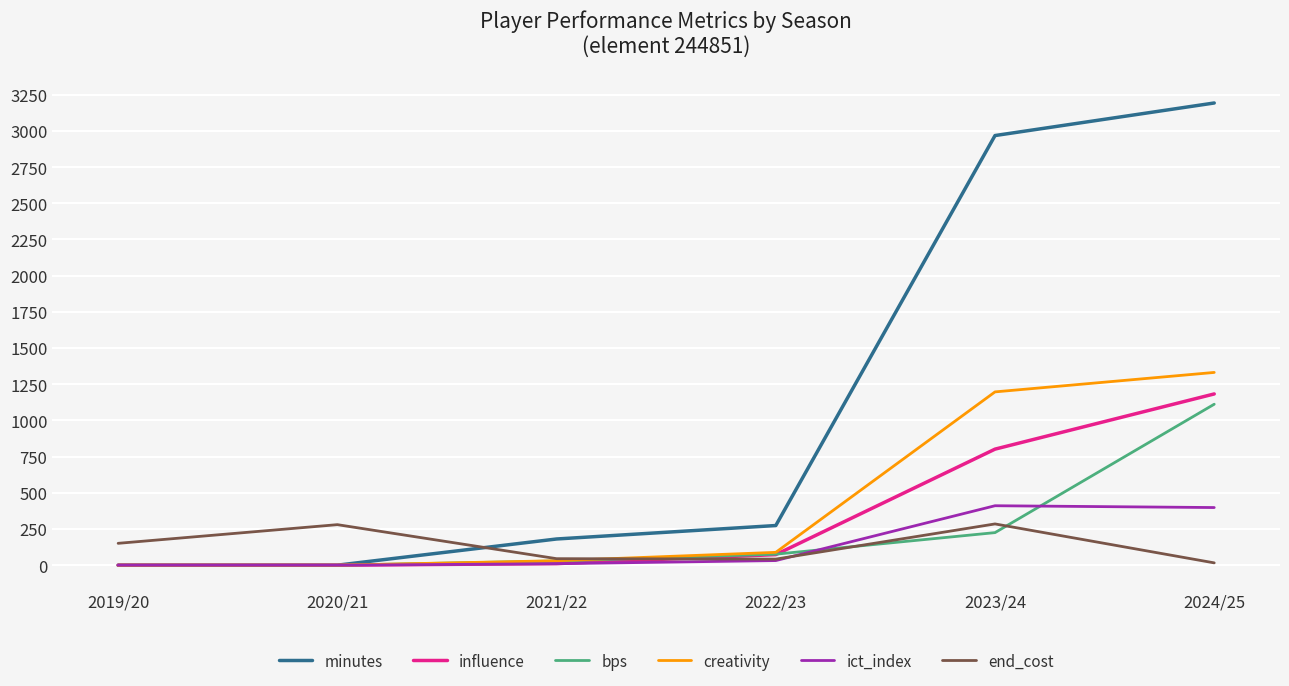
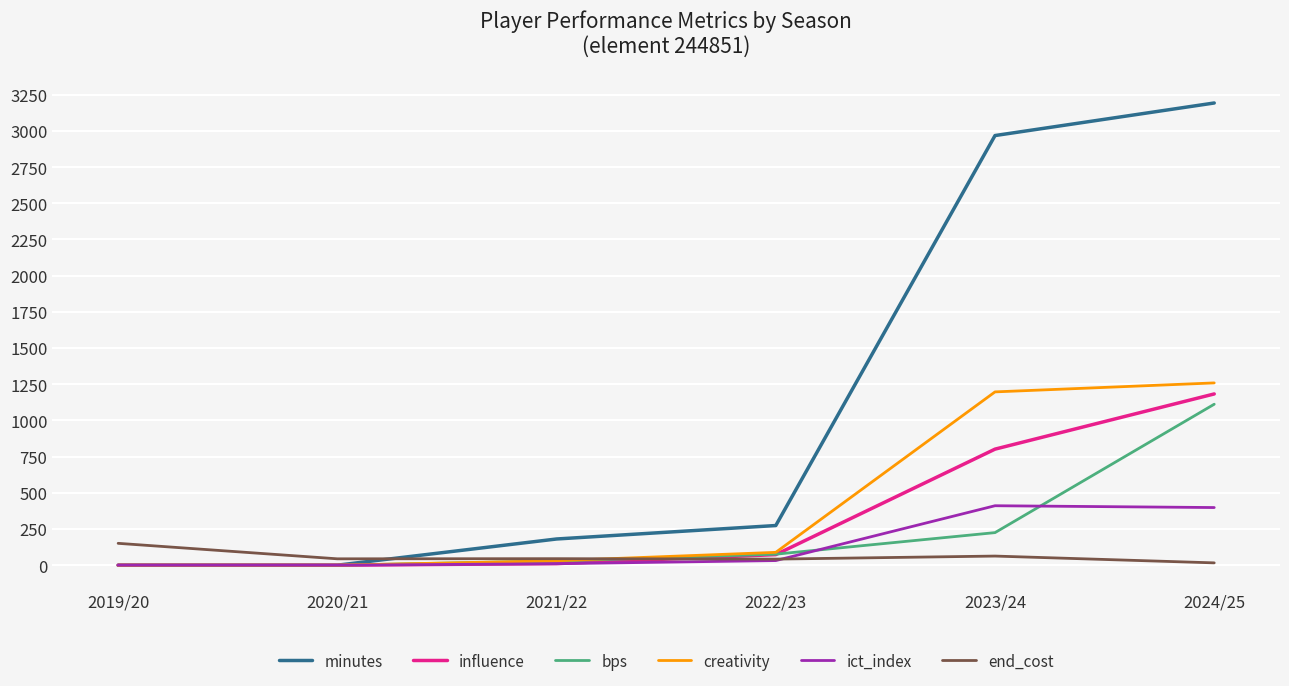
end_cost, 2020/21: 280 -> 40
end_cost, 2023/24: 290 -> 60
creativity, 2024/25: 1330 -> 1260
